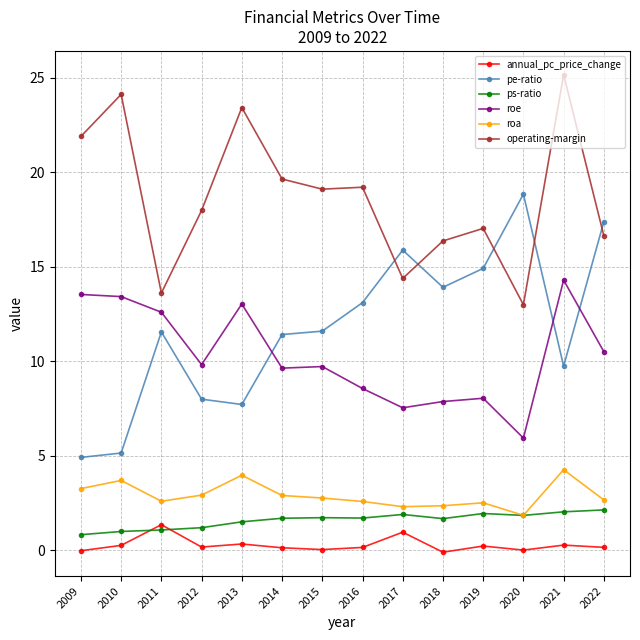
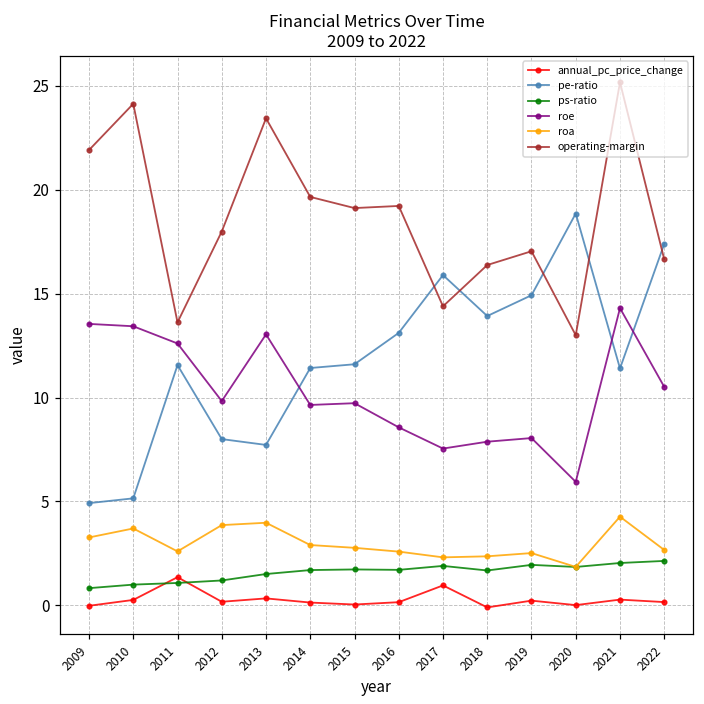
roa, 2012: 2.9 -> 3.9
pe-ratio, 2021: 9.8 -> 11.4
